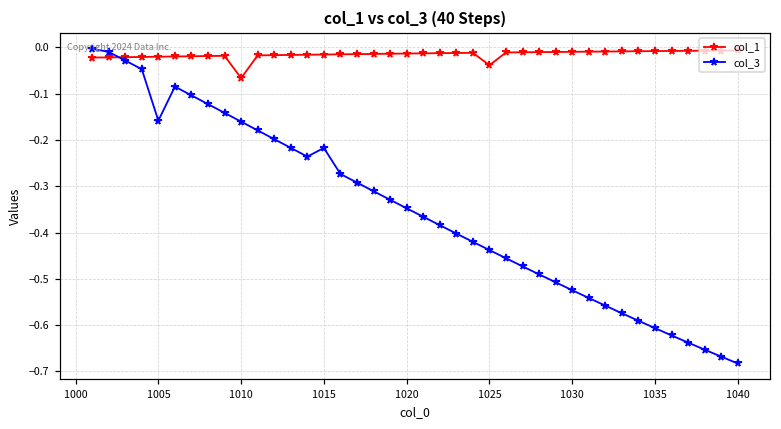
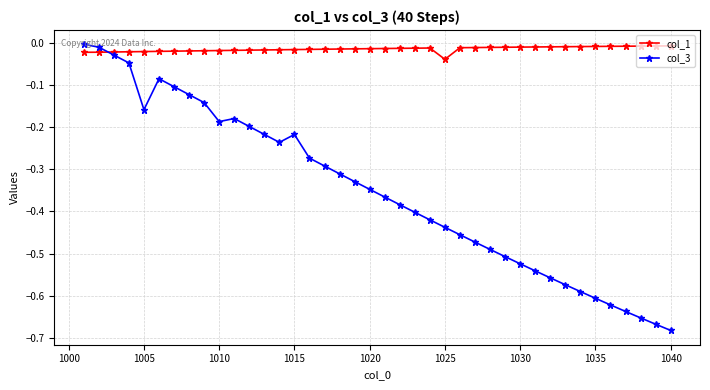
col_1, 1010: -0.07 -> -0.02
col_3, 1010: -0.16 -> -0.19
